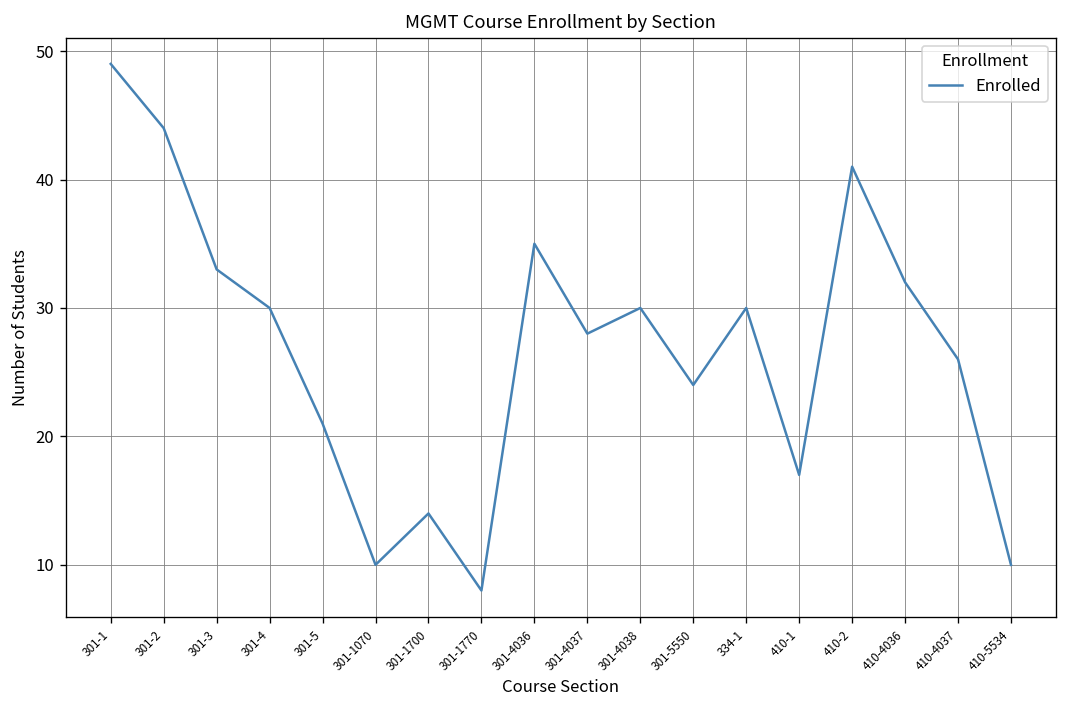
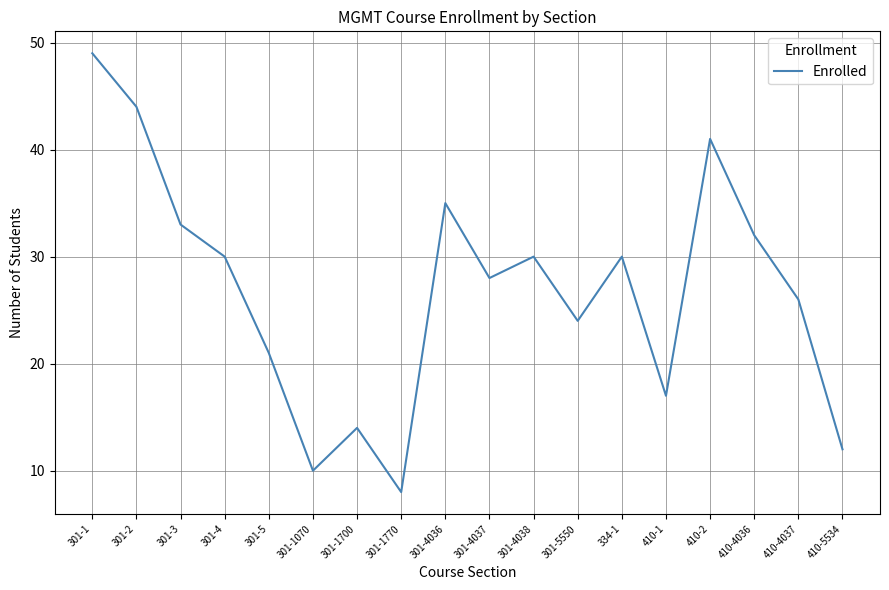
410-5534: 10 -> 12
